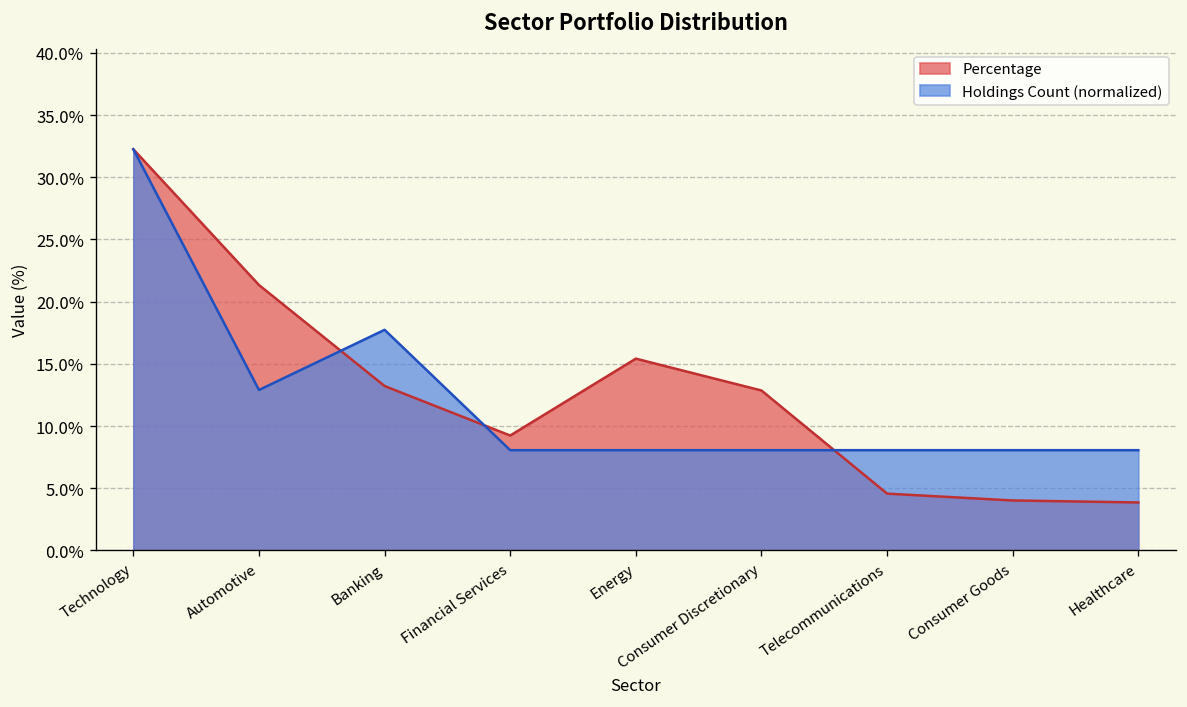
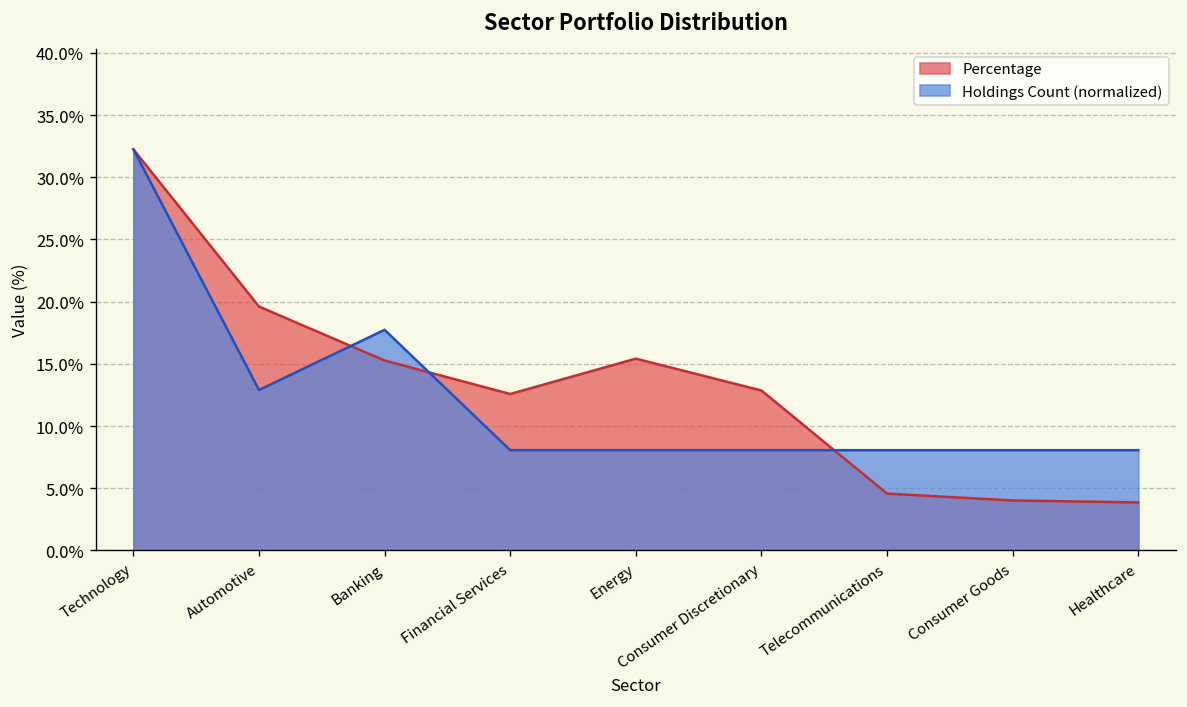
Percentage, Automotive: 21.3% -> 19.6%
Percentage, Banking: 13.2% -> 15.3%
Percentage, Financial Services: 9.2% -> 12.6%
